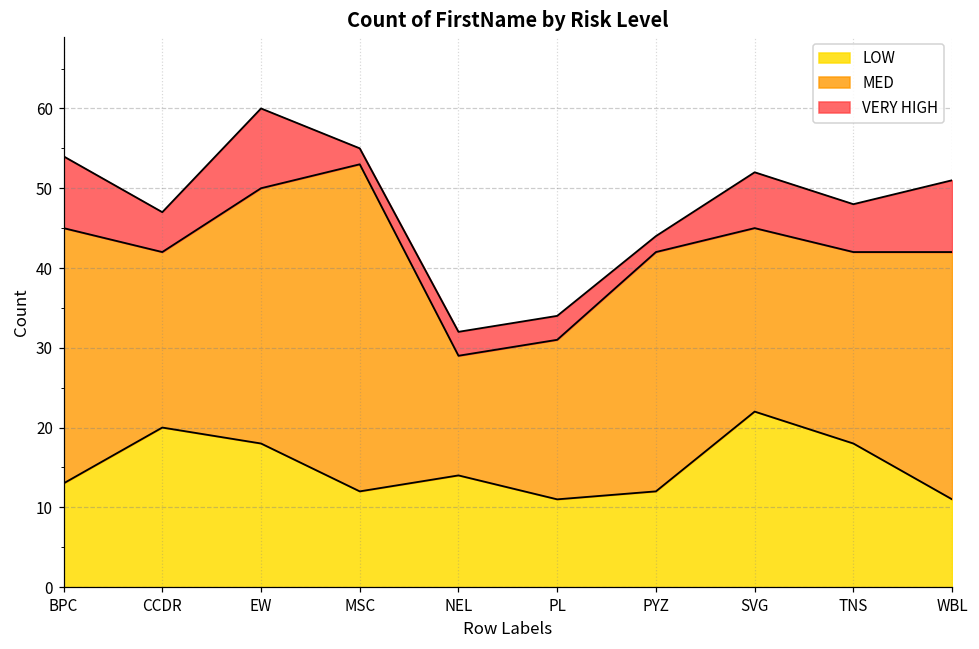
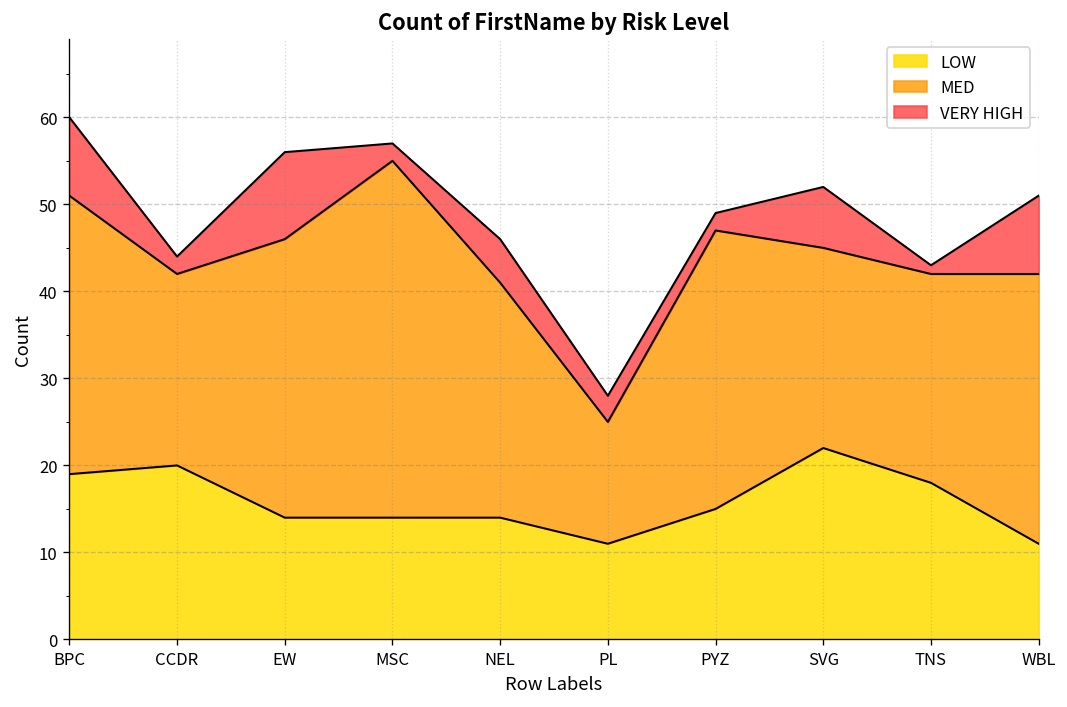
LOW, BPC: 13 -> 19
VERY HIGH, CCDR: 5 -> 2
LOW, EW: 18 -> 14
LOW, MSC: 12 -> 14
MED, NEL: 15 -> 27
VERY HIGH, NEL: 3 -> 5
MED, PL: 20 -> 14
LOW, PYZ: 12 -> 15
MED, PYZ: 30 -> 32
VERY HIGH, TNS: 6 -> 1
